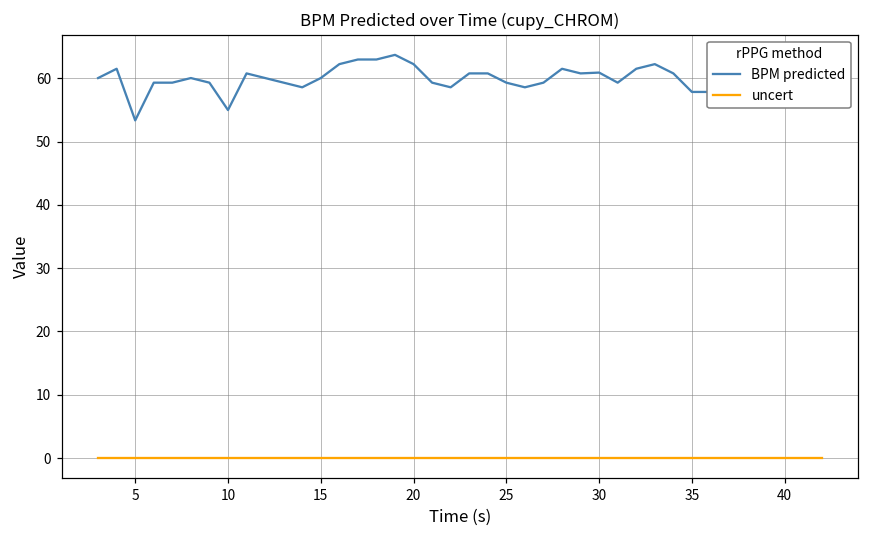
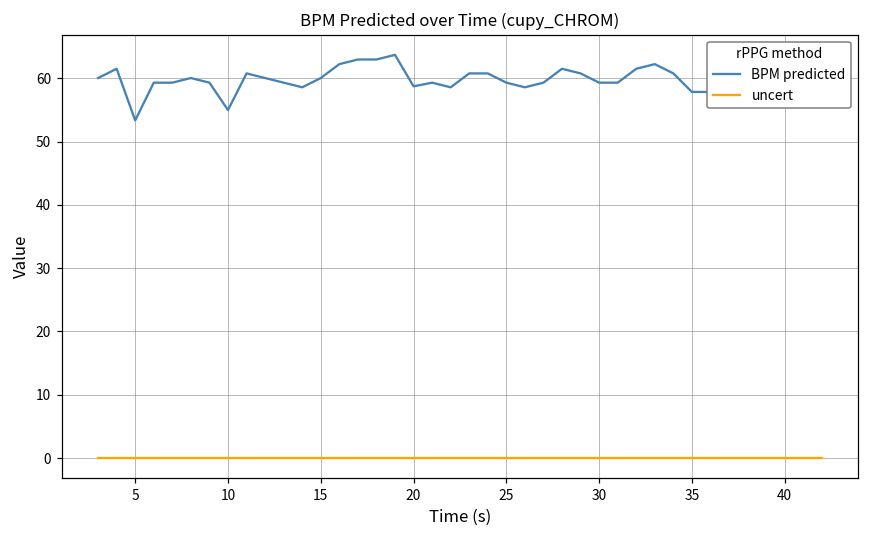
BPM predicted, 20: 62 -> 59
BPM predicted, 30: 61 -> 59
